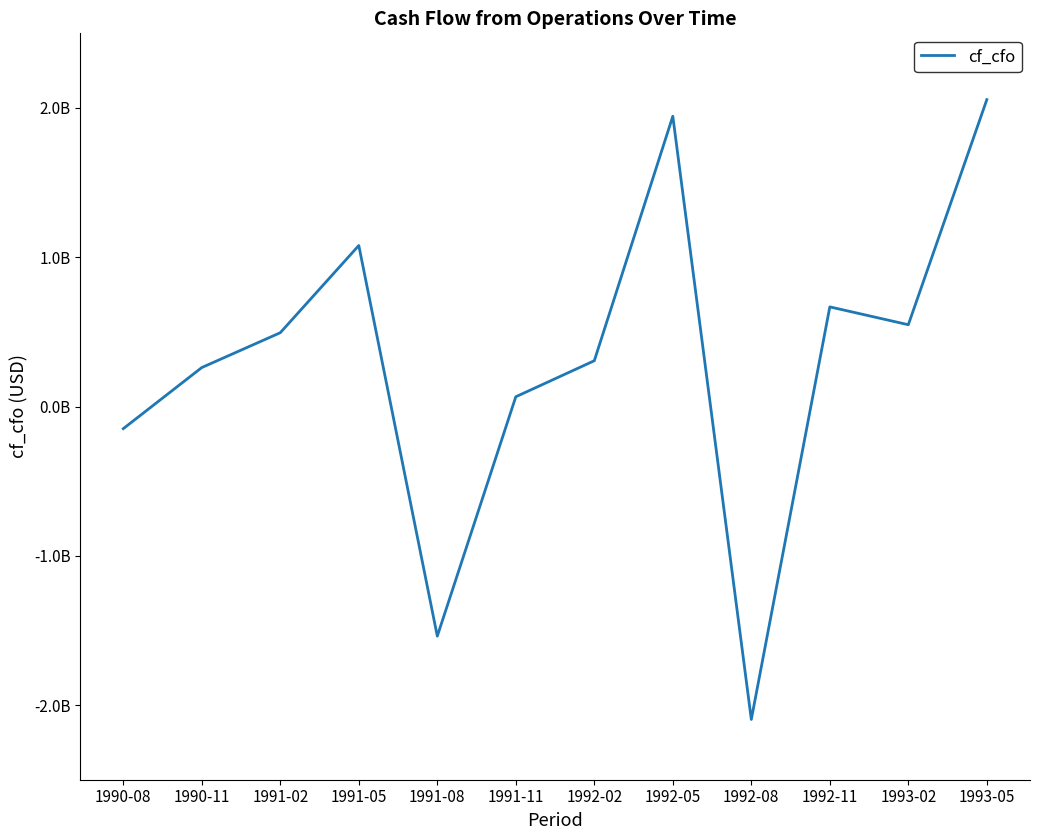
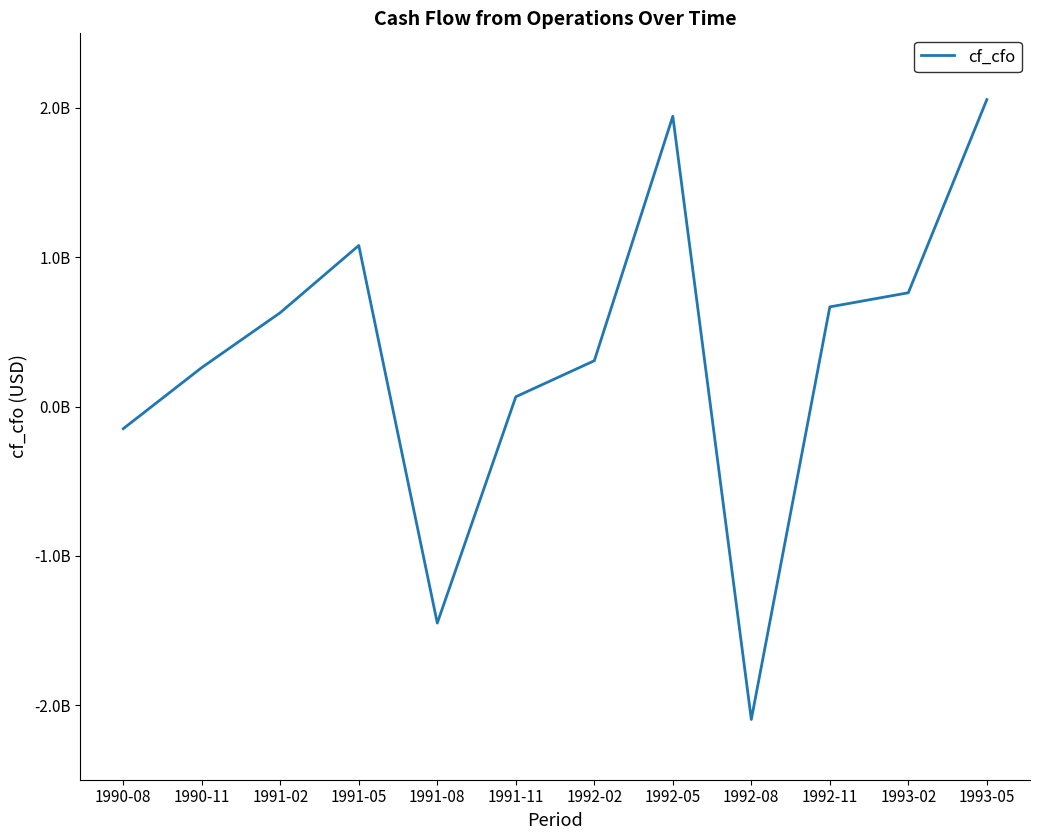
1991-02: 490000000 -> 630000000
1991-08: -1540000000 -> -1450000000
1993-02: 550000000 -> 760000000
